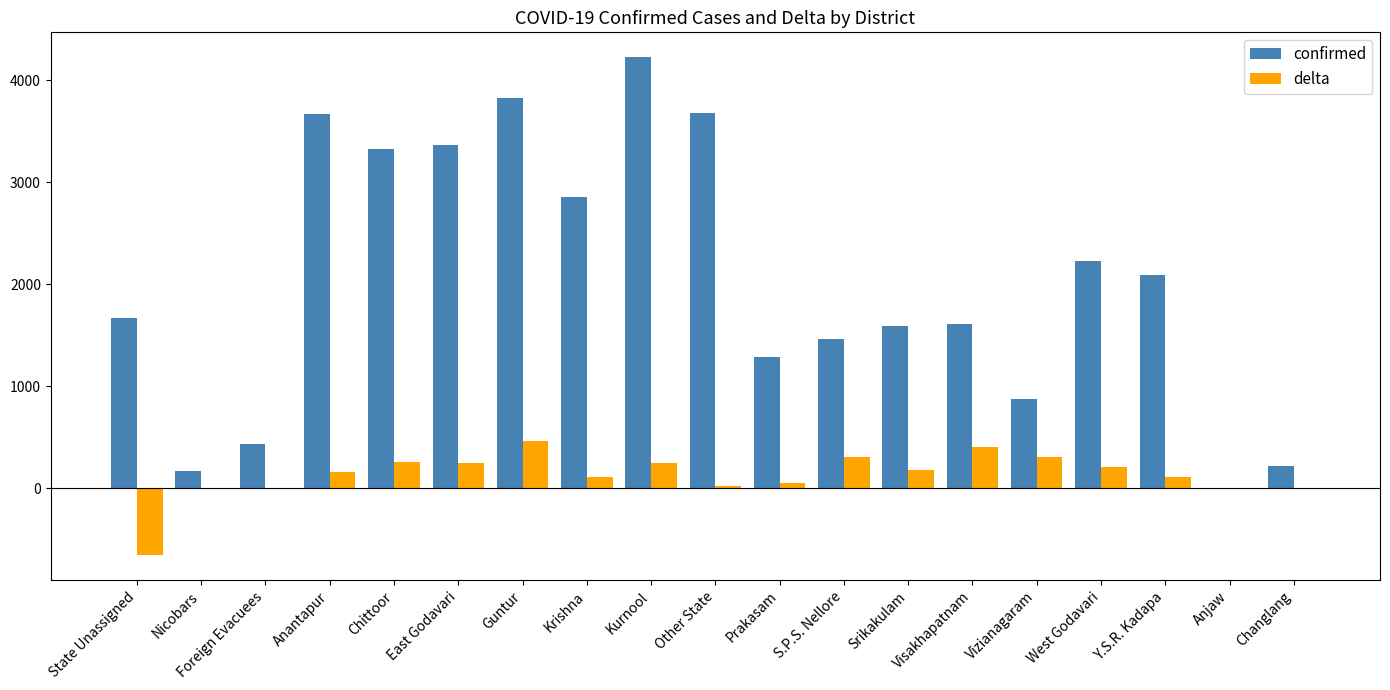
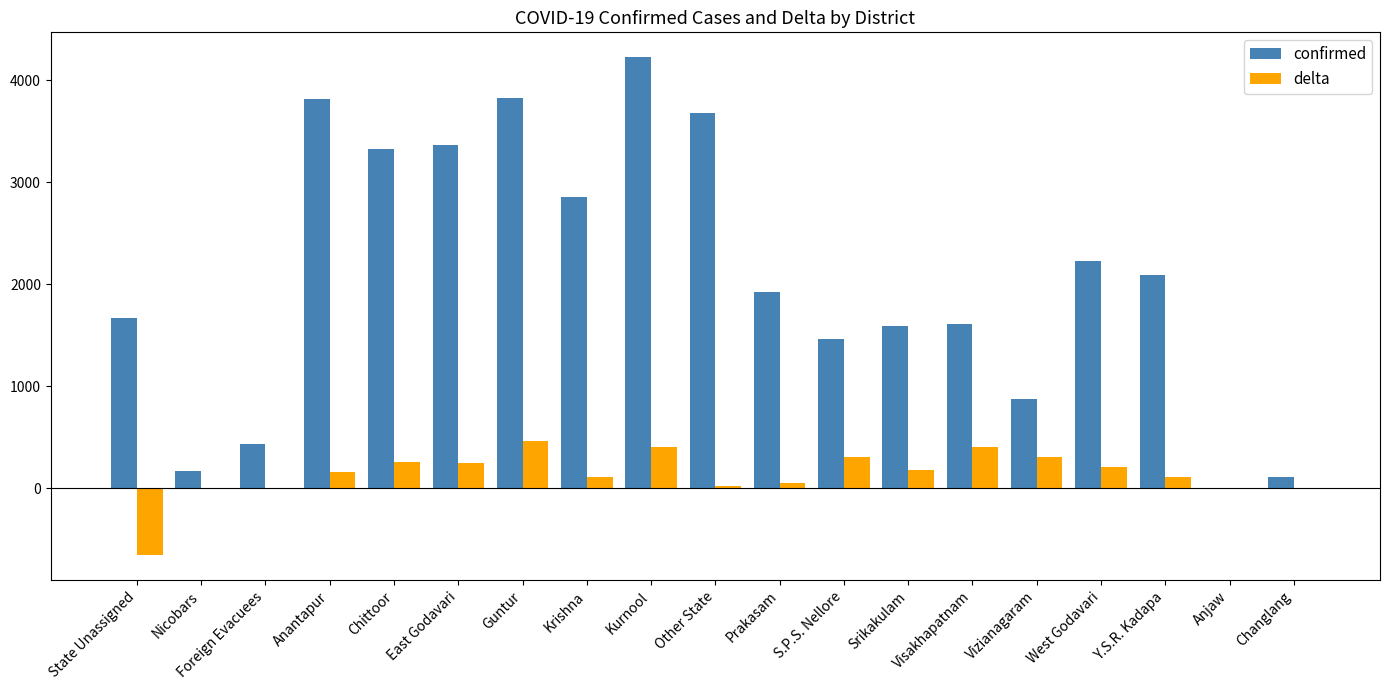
confirmed, Anantapur: 3670 -> 3810
delta, Kurnool: 250 -> 400
confirmed, Prakasam: 1290 -> 1930
confirmed, Changlang: 220 -> 110
